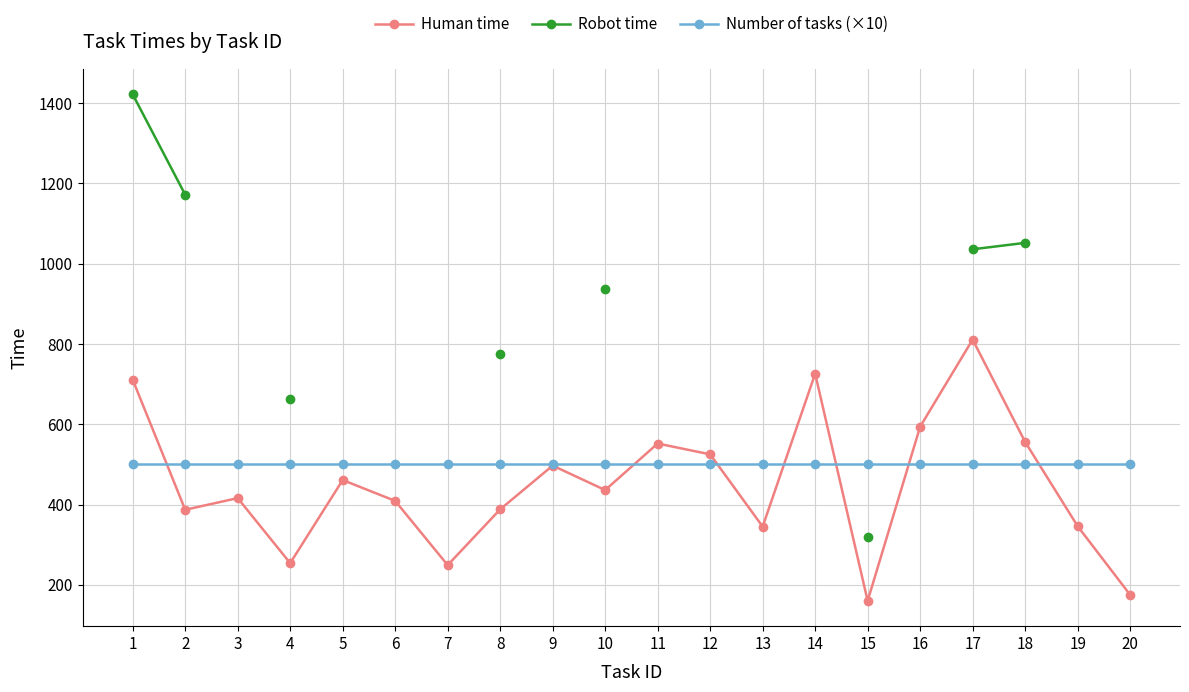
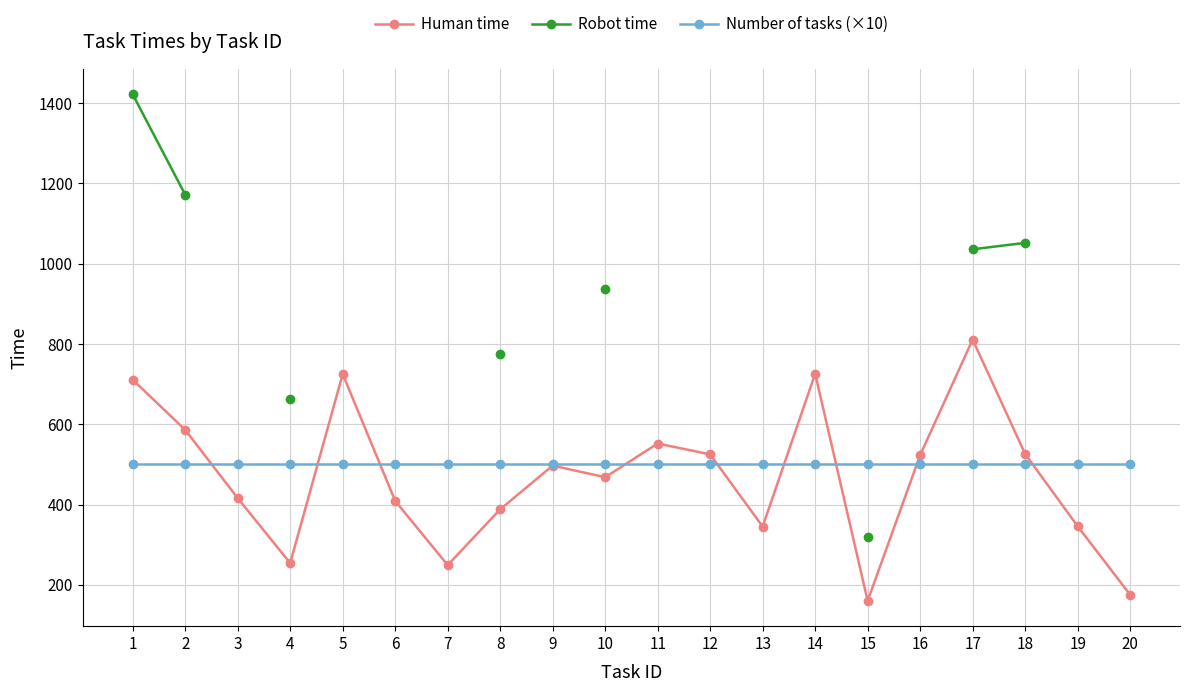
Human time, 2: 390 -> 590
Human time, 5: 460 -> 730
Human time, 10: 440 -> 470
Human time, 16: 590 -> 520
Human time, 18: 560 -> 530
